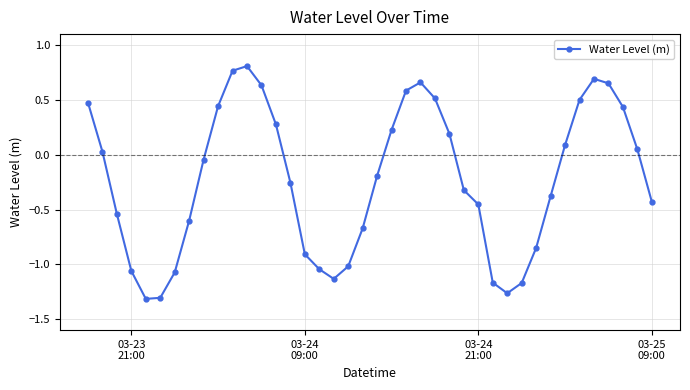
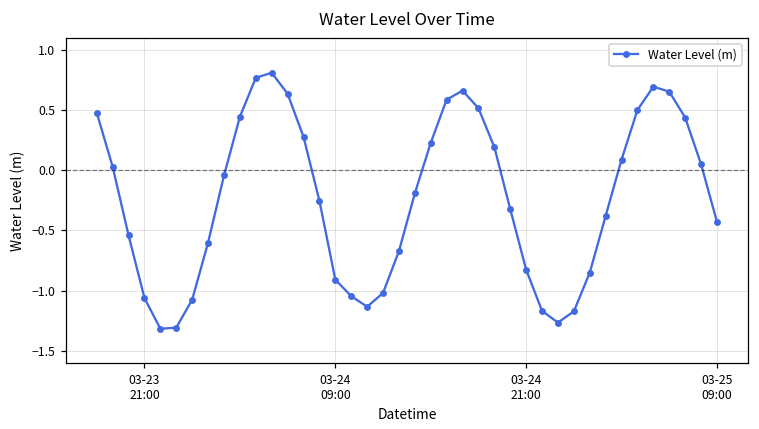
03-24 21:00: -0.45 -> -0.83
